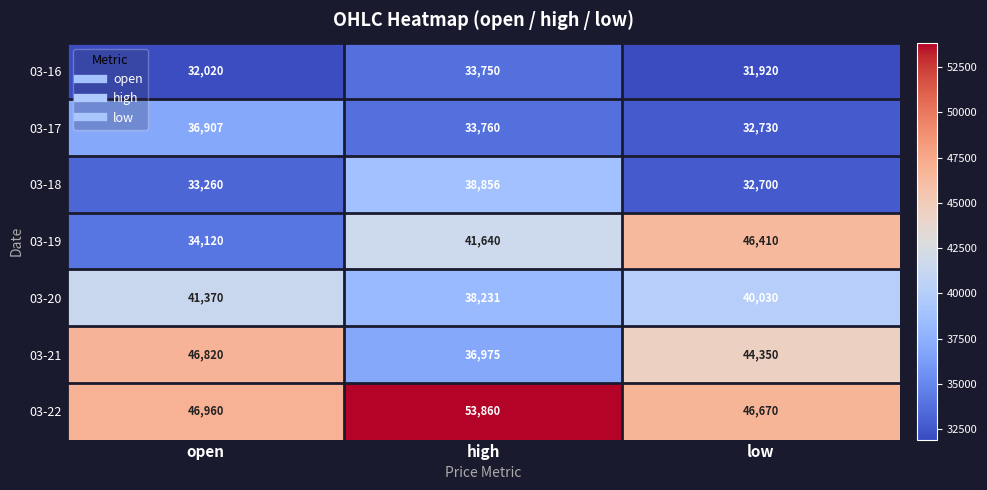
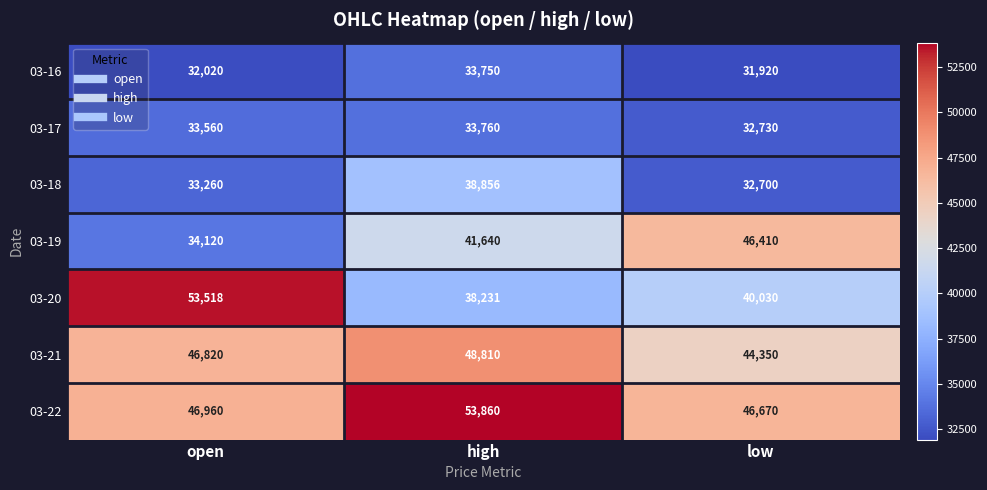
03-17, open: 36,907 -> 33,560
03-20, open: 41,370 -> 53,518
03-21, high: 36,975 -> 48,810
